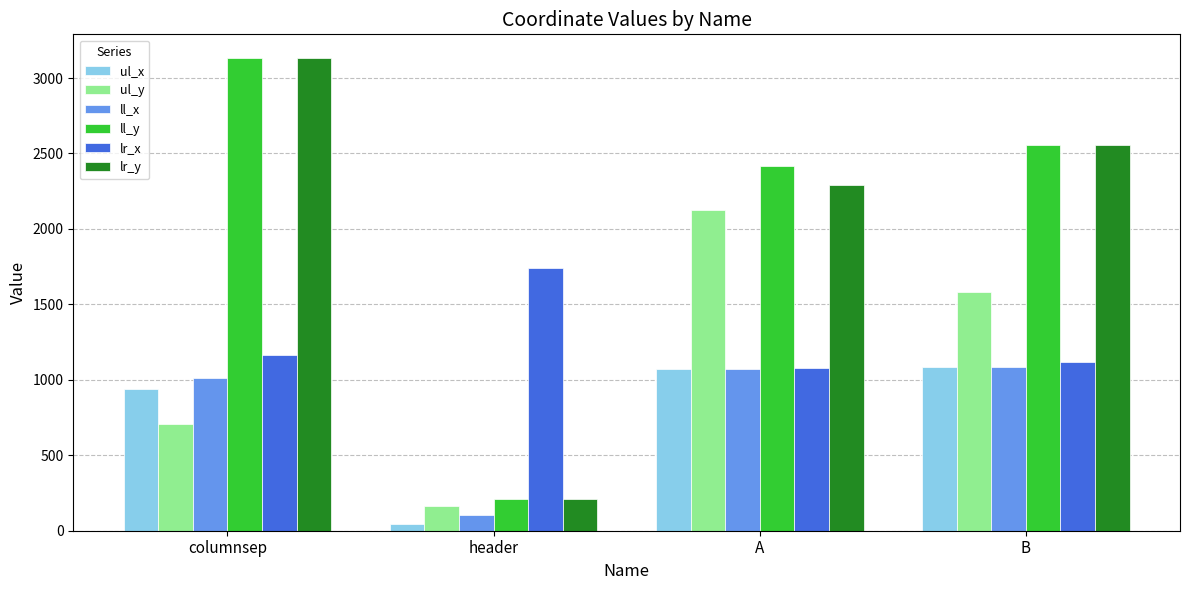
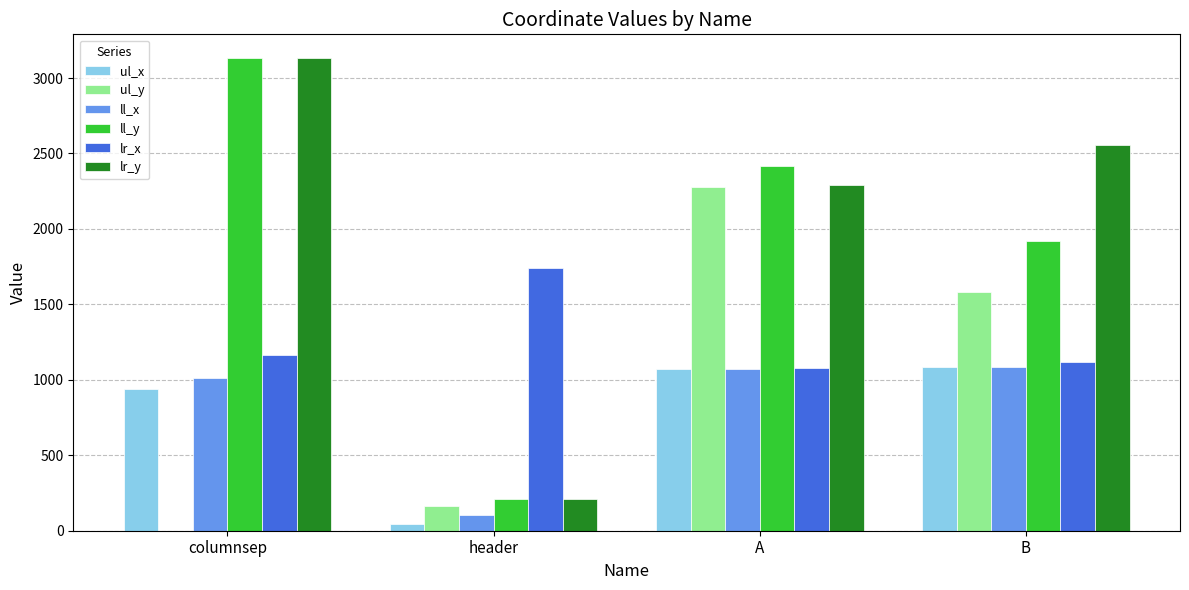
ul_y, columnsep: 710 -> 0
ul_y, A: 2130 -> 2280
ll_y, B: 2560 -> 1920
